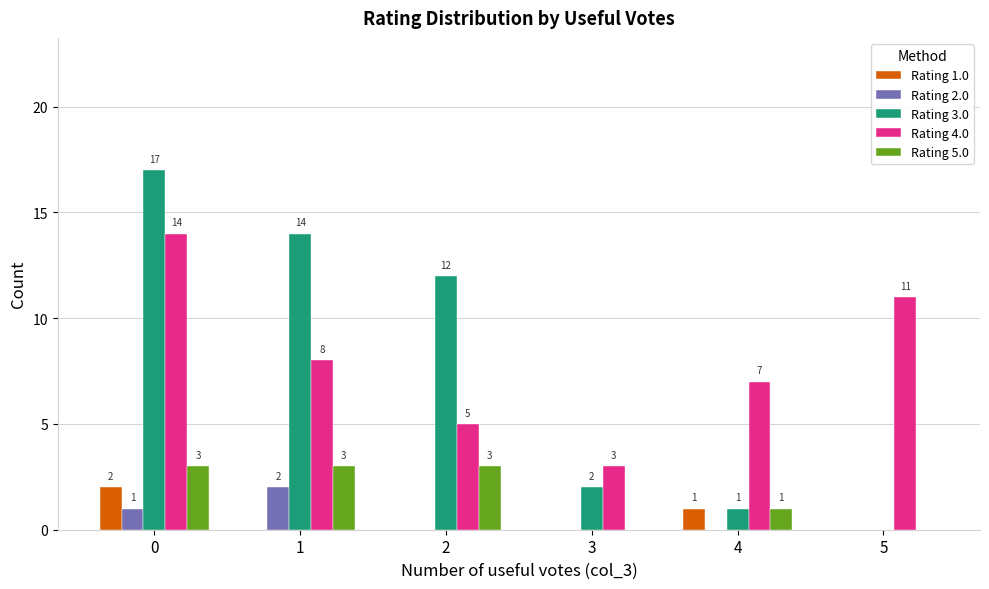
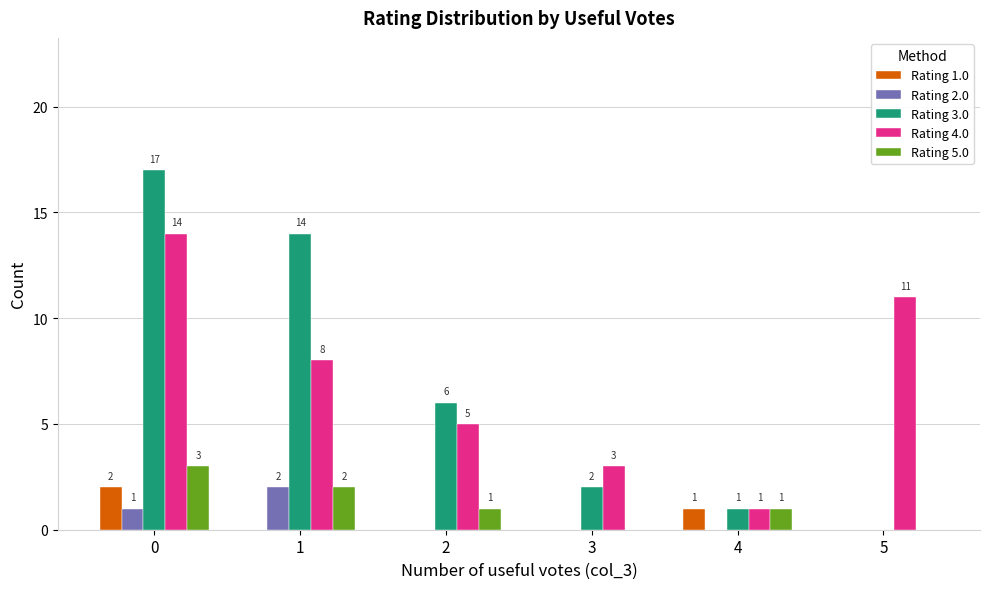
Rating 5.0, 1: 3 -> 2
Rating 3.0, 2: 12 -> 6
Rating 5.0, 2: 3 -> 1
Rating 4.0, 4: 7 -> 1
